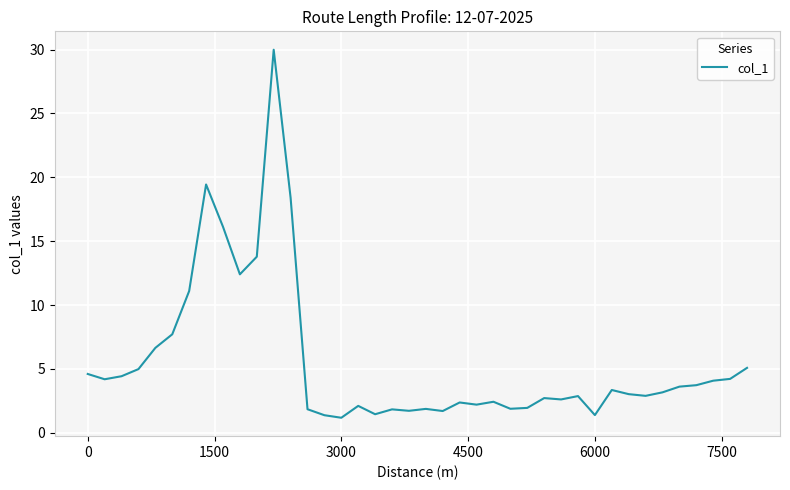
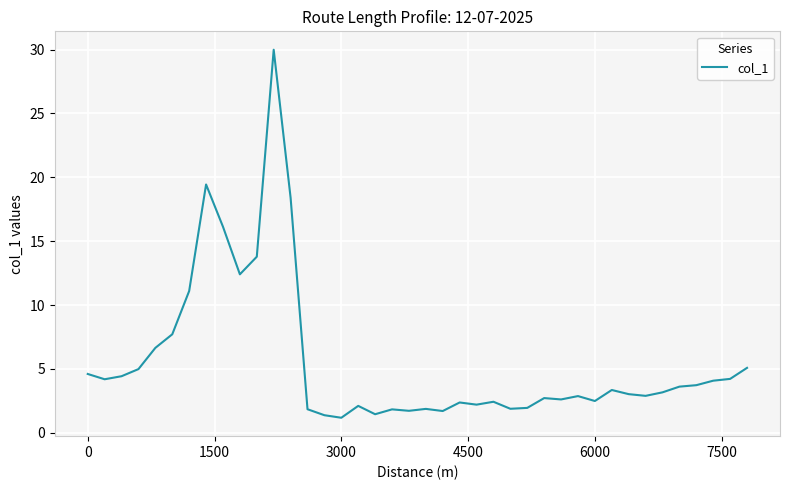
6000: 1.4 -> 2.5
